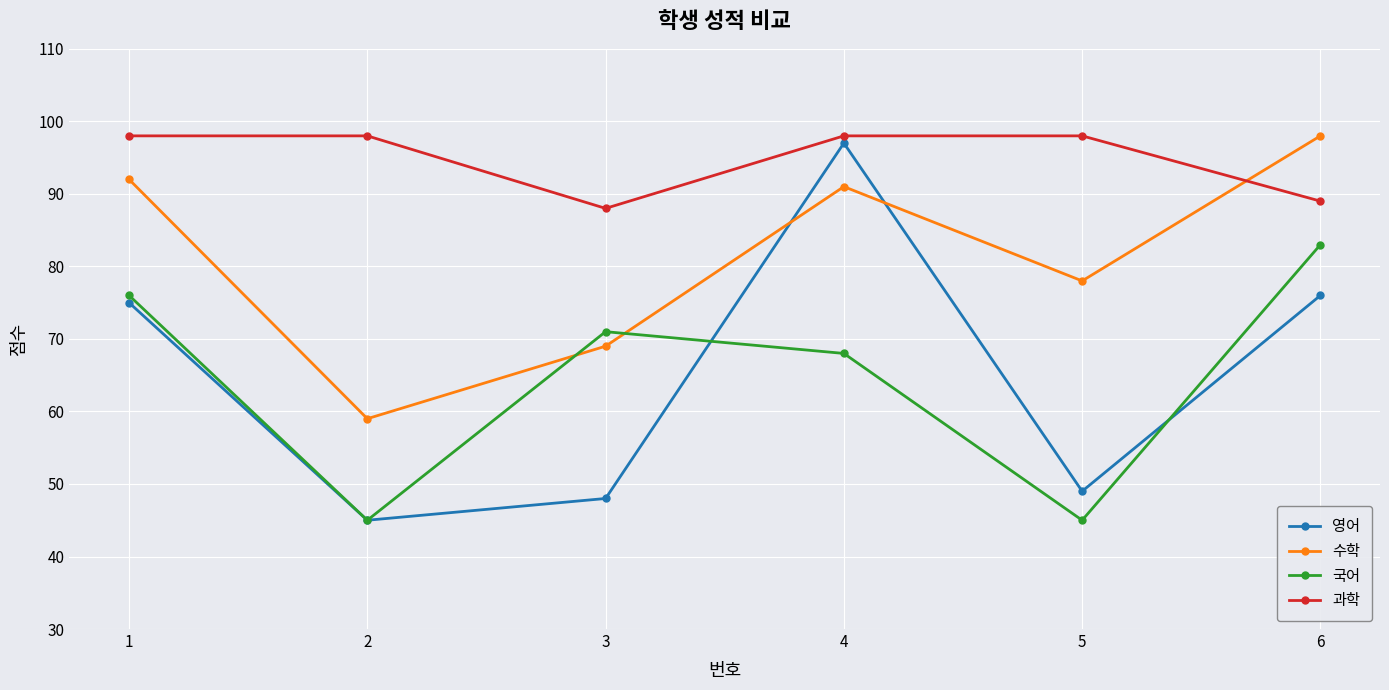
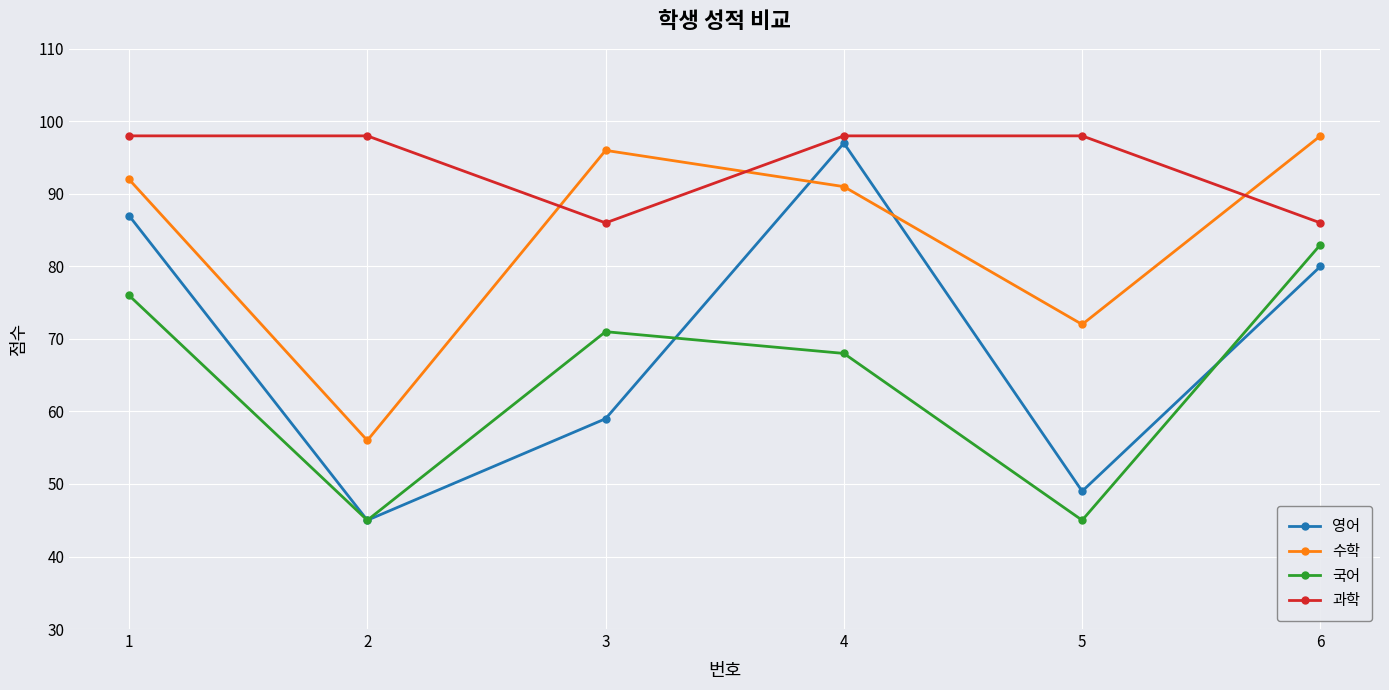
영어, 1: 75 -> 87
수학, 2: 59 -> 56
영어, 3: 48 -> 59
수학, 3: 69 -> 96
과학, 3: 88 -> 86
수학, 5: 78 -> 72
영어, 6: 76 -> 80
과학, 6: 89 -> 86
